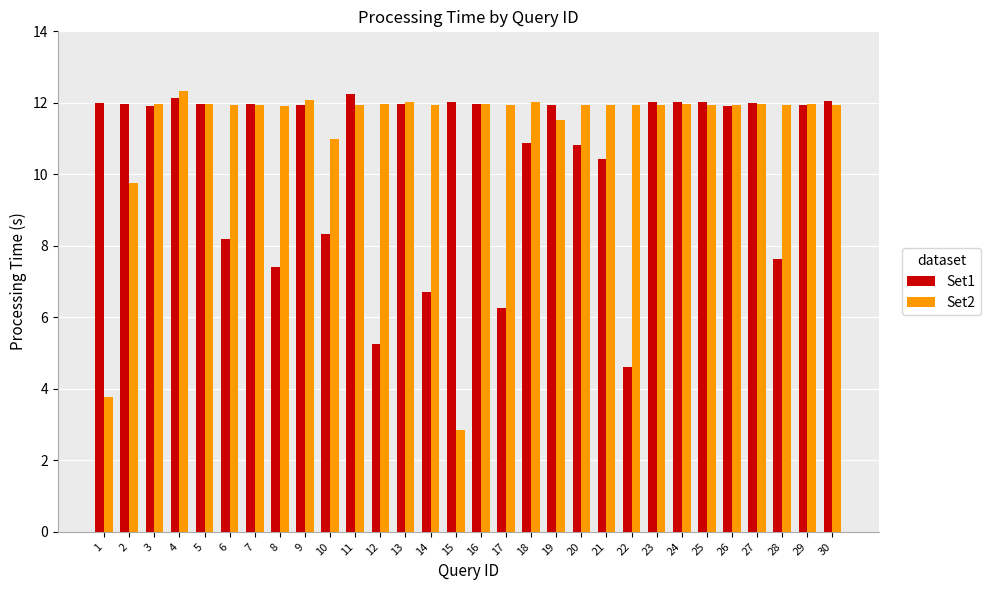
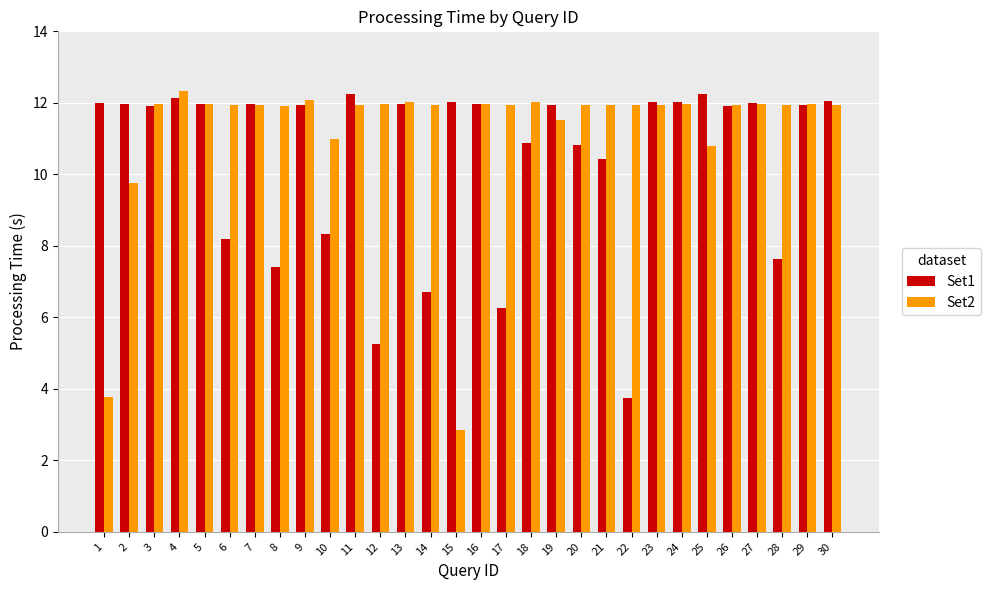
Set1, 22: 4.6 -> 3.7
Set1, 25: 12.0 -> 12.3
Set2, 25: 12.0 -> 10.8
